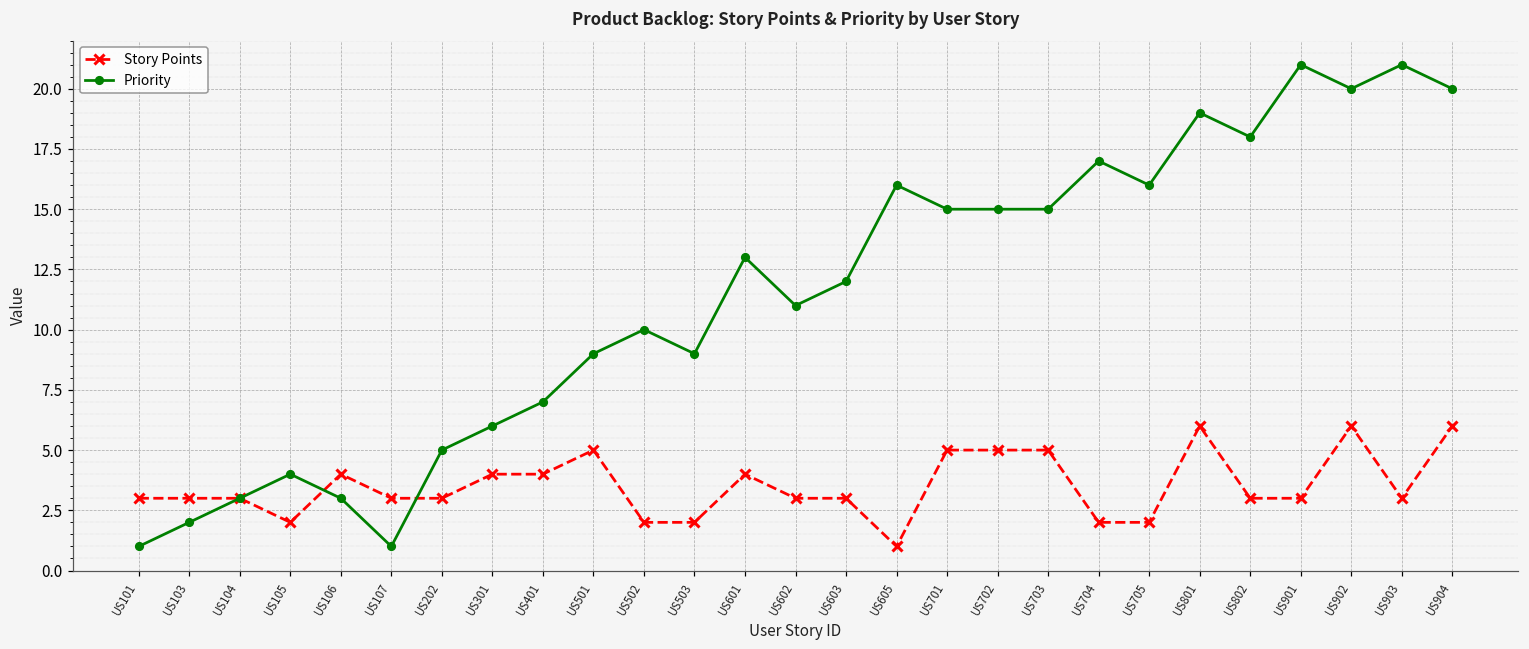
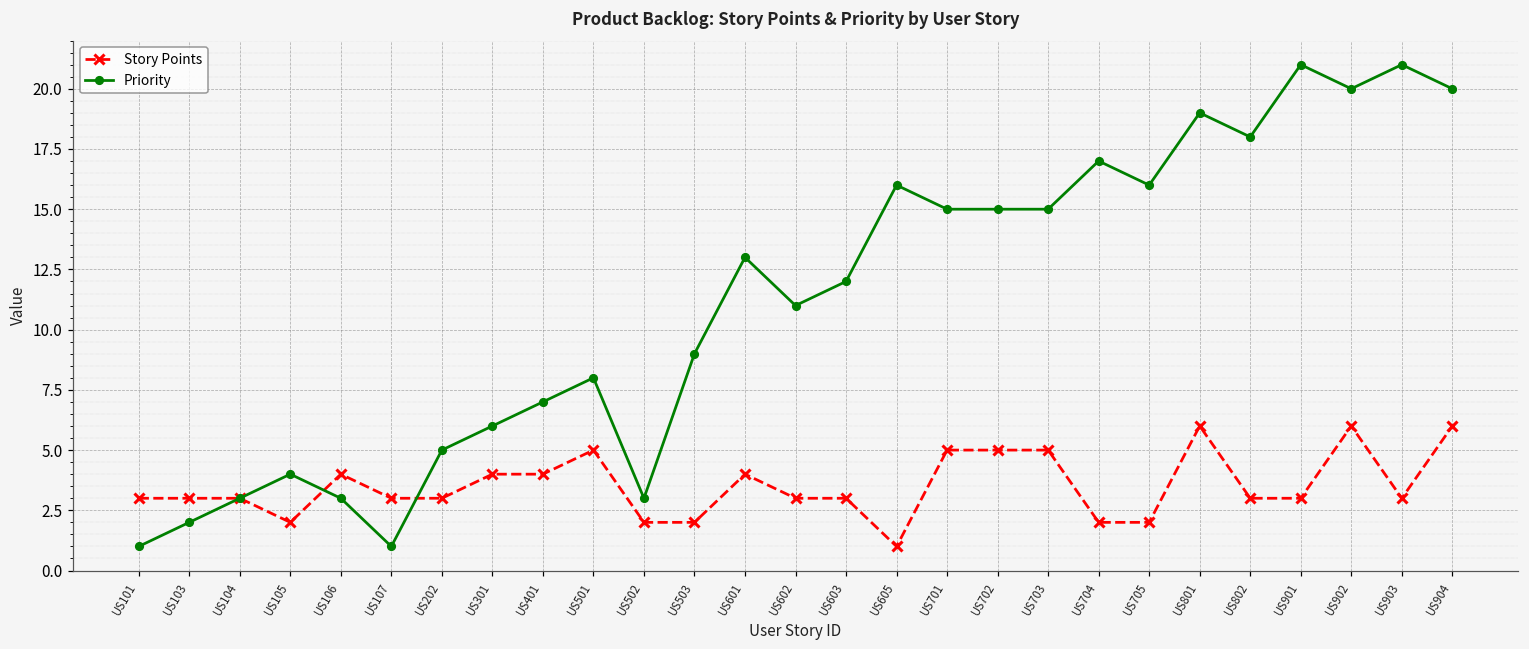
Priority, US501: 9 -> 8
Priority, US502: 10 -> 3
